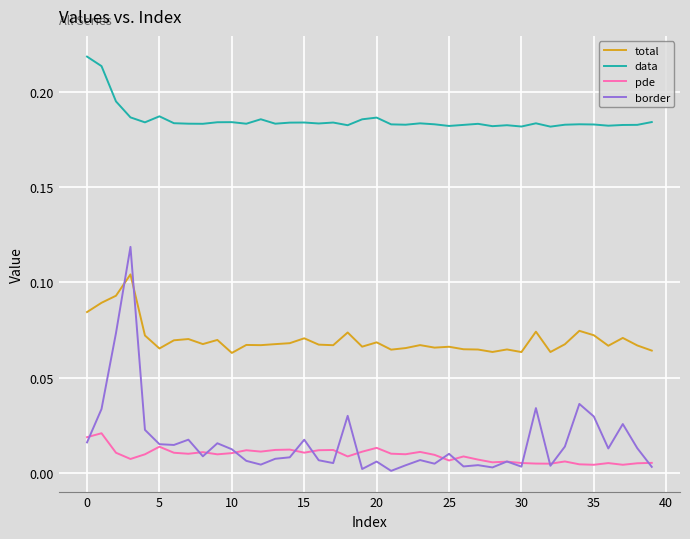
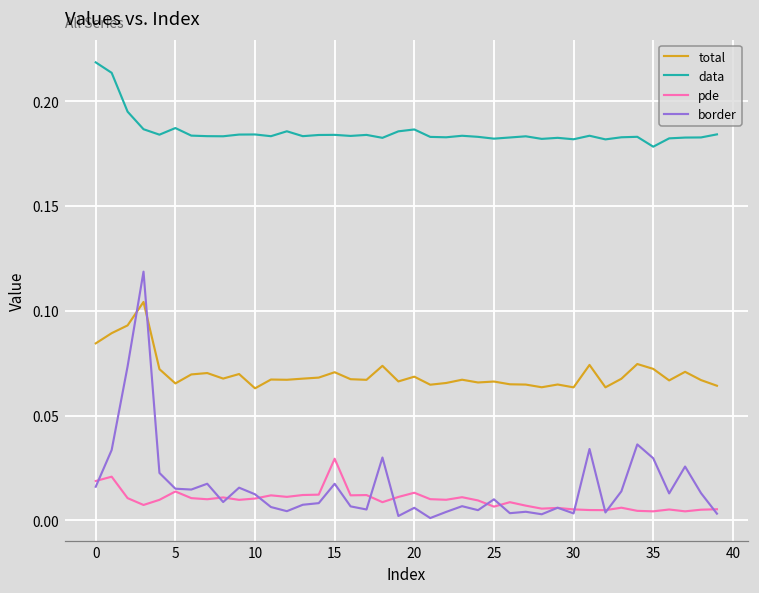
pde, 15: 0.011 -> 0.029
data, 35: 0.183 -> 0.178
